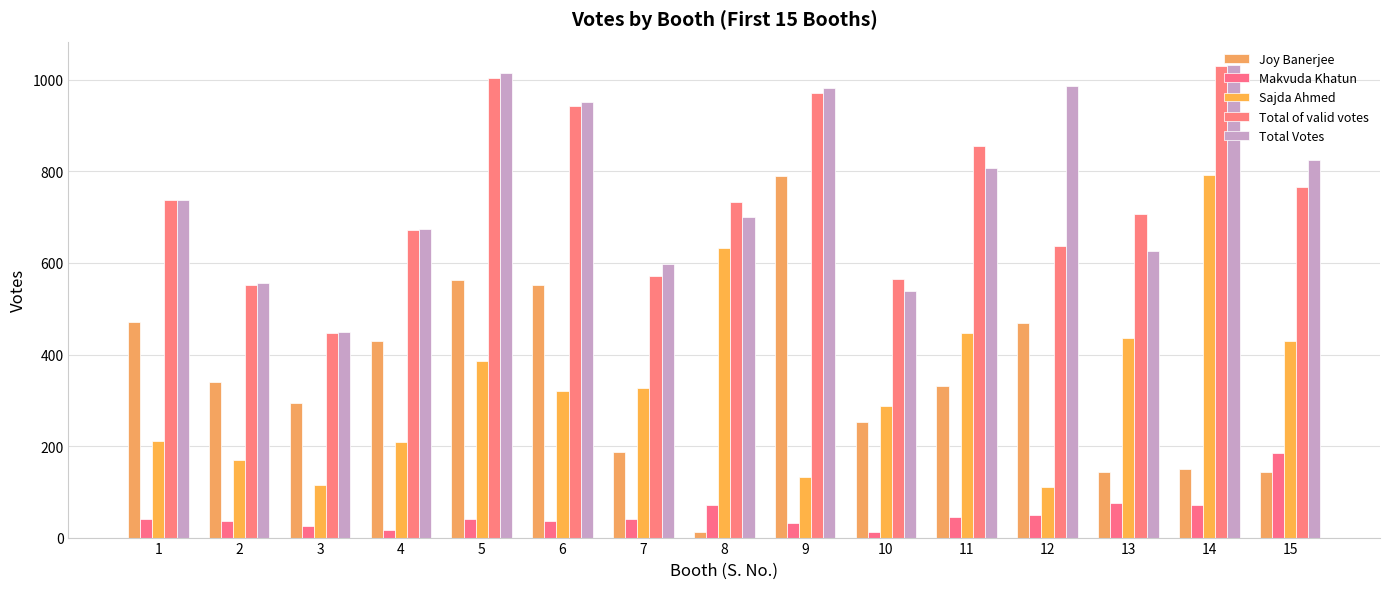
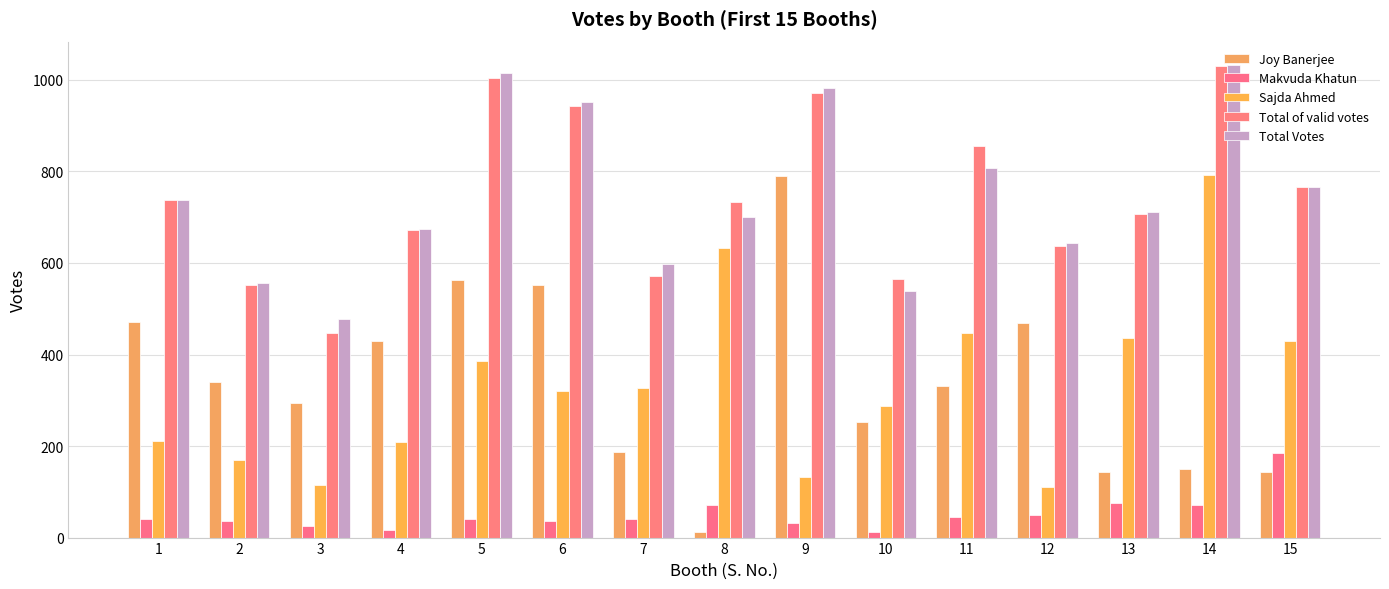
Total Votes, 3: 450 -> 480
Total Votes, 12: 990 -> 640
Total Votes, 13: 630 -> 710
Total Votes, 15: 830 -> 770
